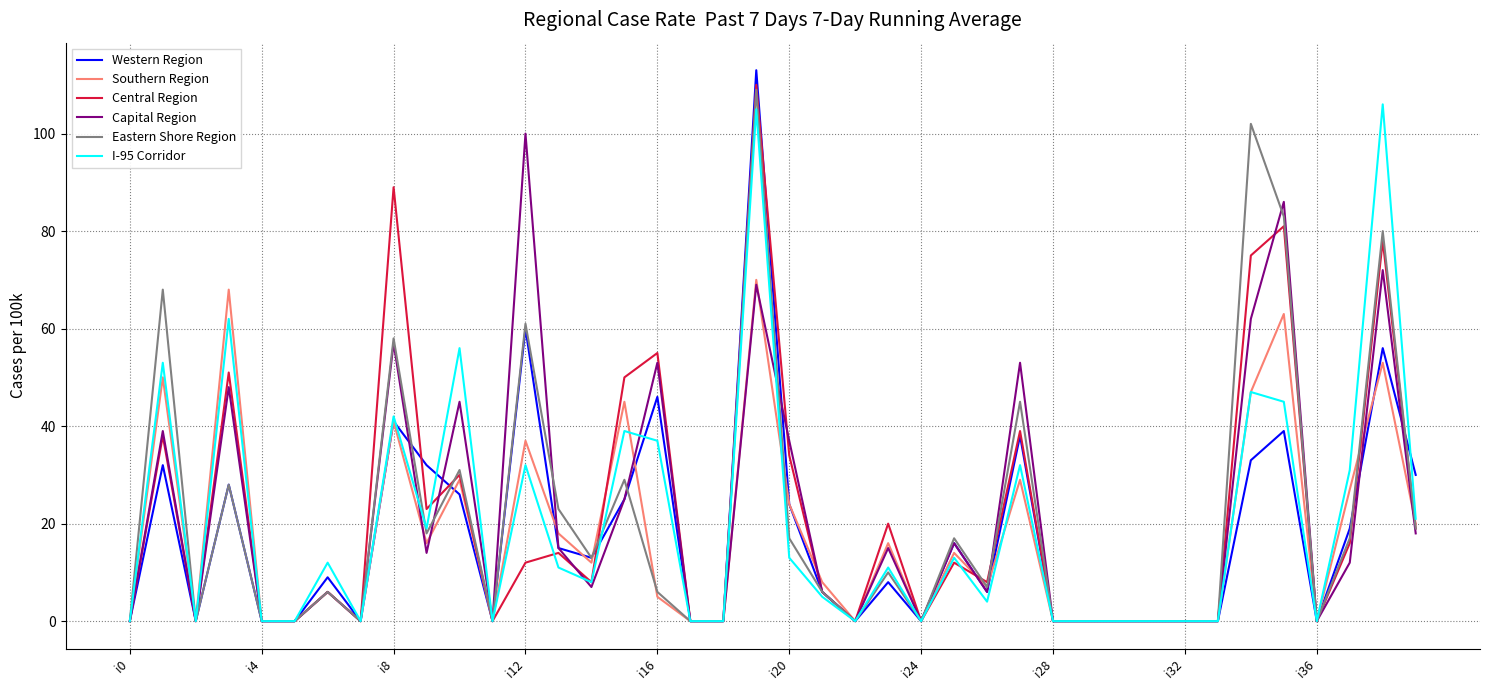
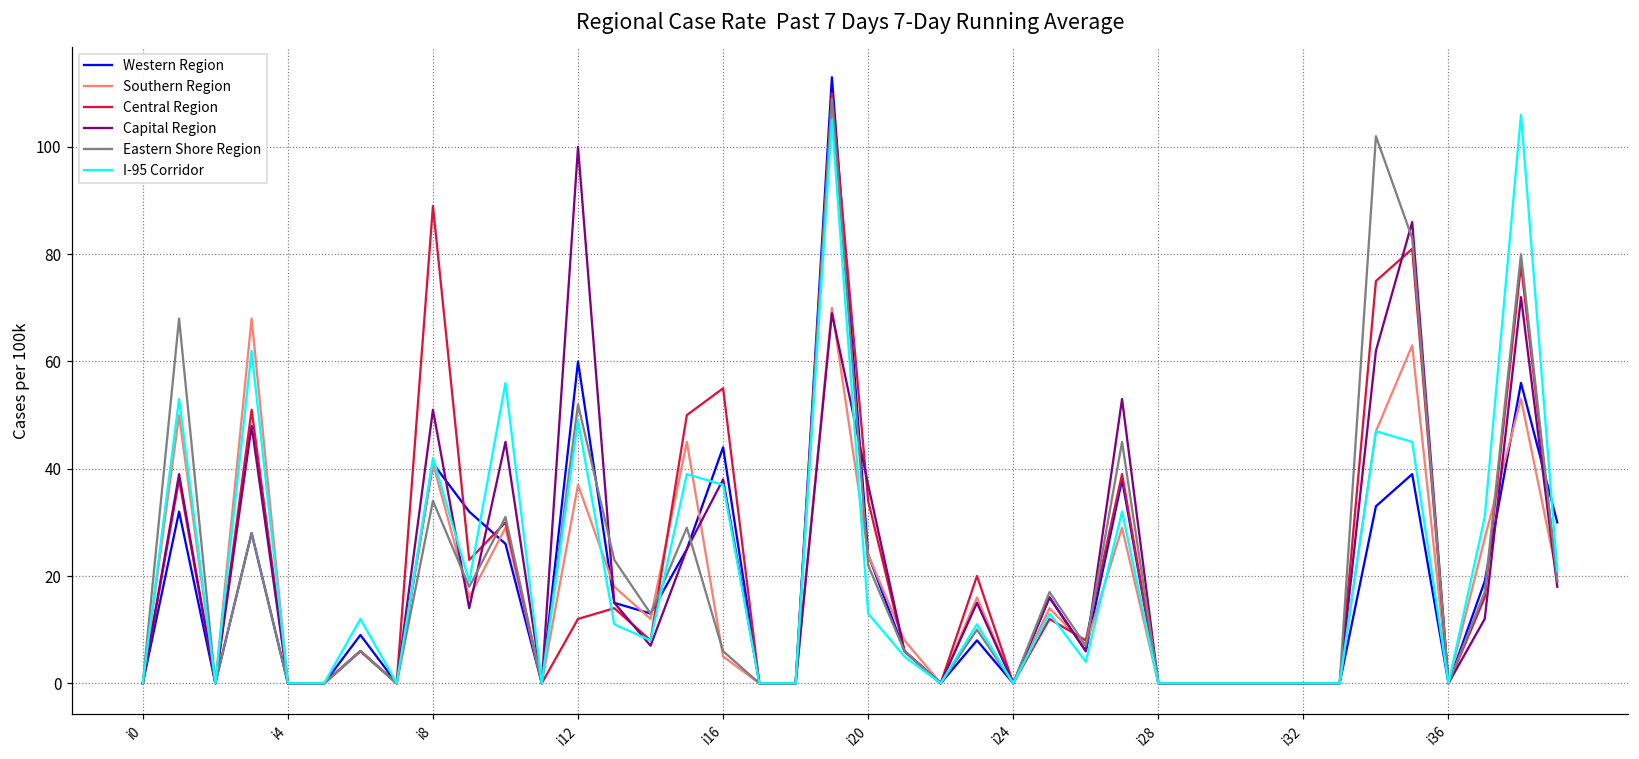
Capital Region, i8: 57 -> 51
Eastern Shore Region, i8: 58 -> 34
Eastern Shore Region, i12: 61 -> 52
I-95 Corridor, i12: 32 -> 49
Western Region, i16: 46 -> 44
Capital Region, i16: 53 -> 38
Eastern Shore Region, i20: 17 -> 22
